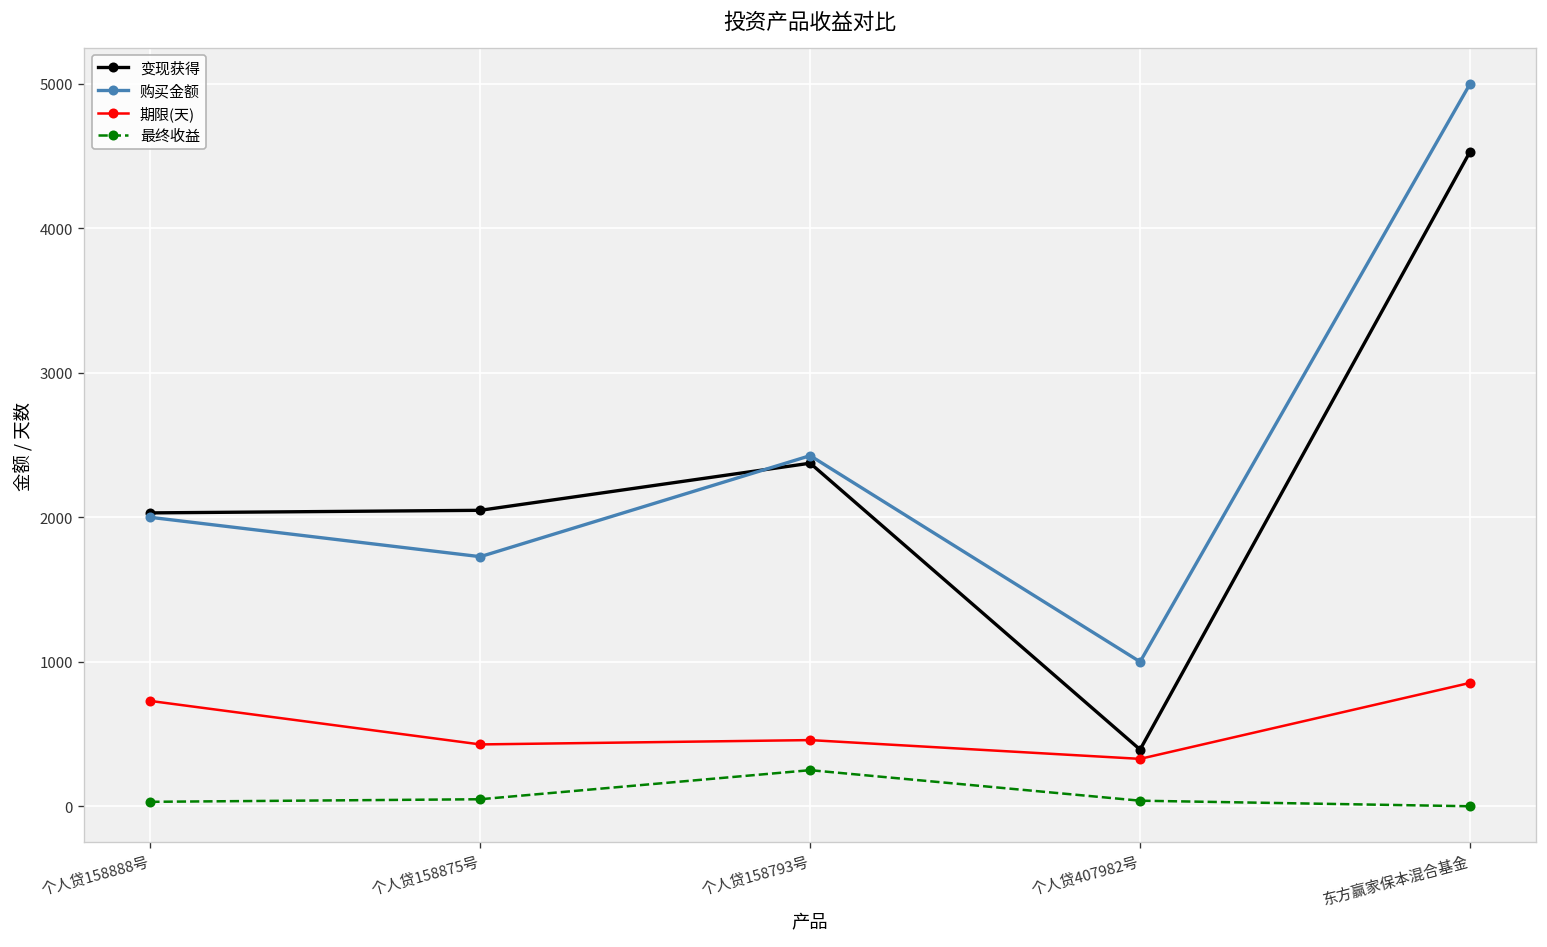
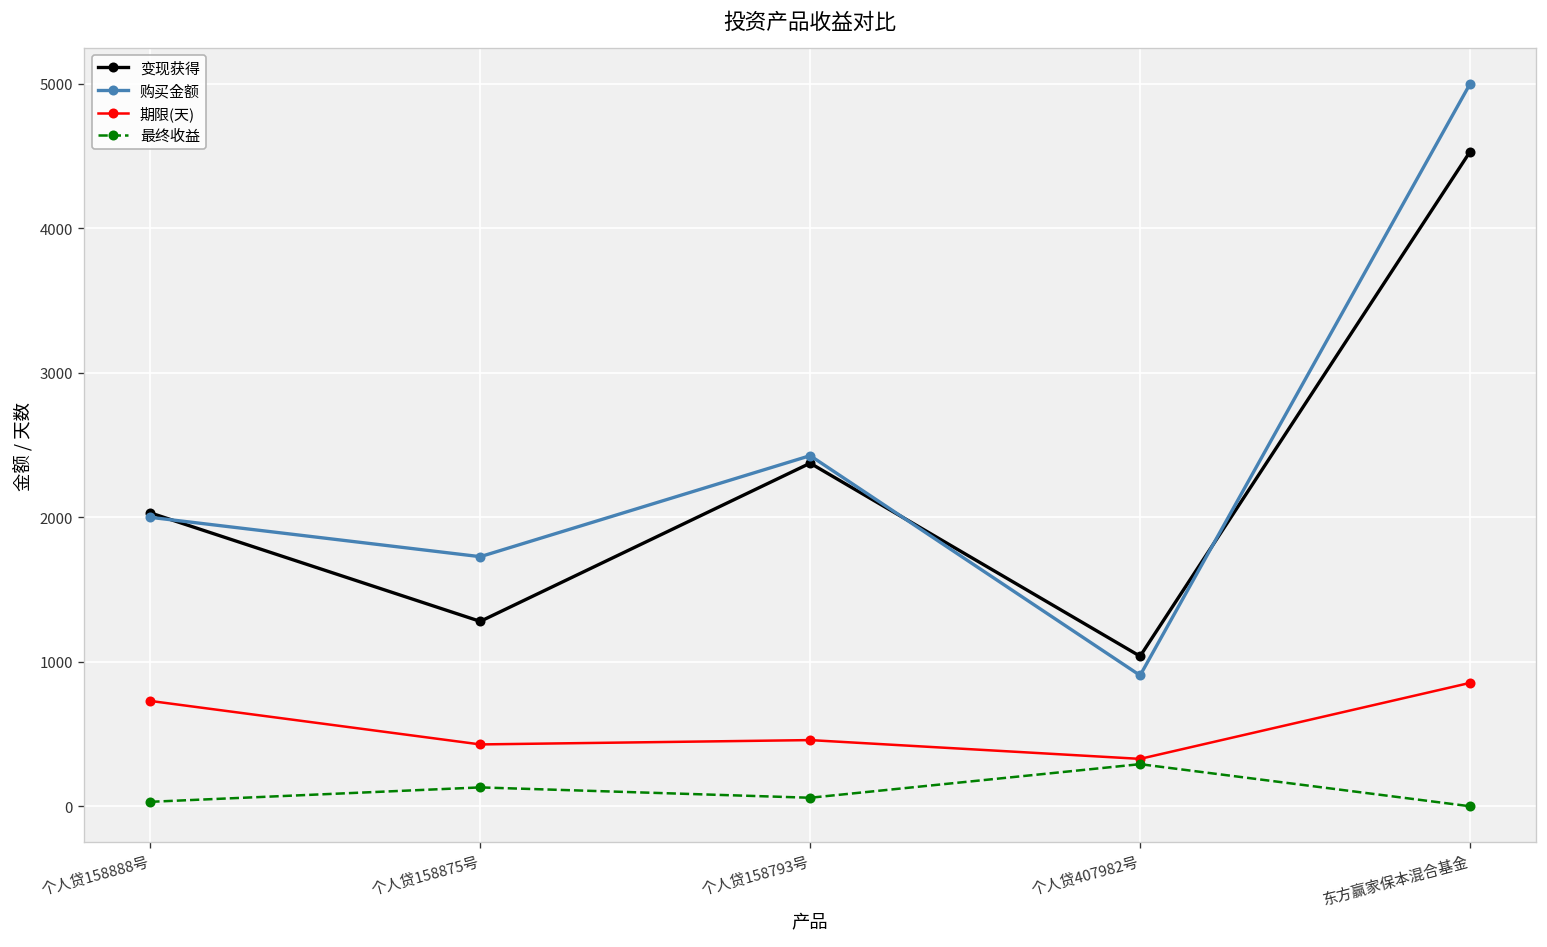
变现获得, 个人贷158875号: 2050 -> 1280
最终收益, 个人贷158875号: 50 -> 130
最终收益, 个人贷158793号: 250 -> 60
变现获得, 个人贷407982号: 390 -> 1040
购买金额, 个人贷407982号: 1000 -> 910
最终收益, 个人贷407982号: 40 -> 290
